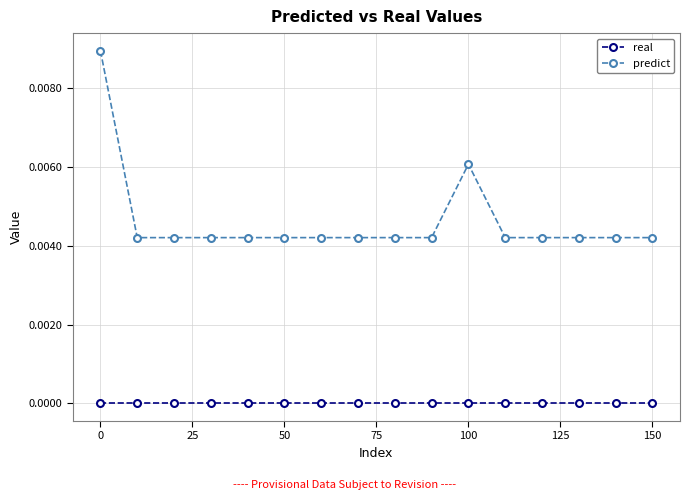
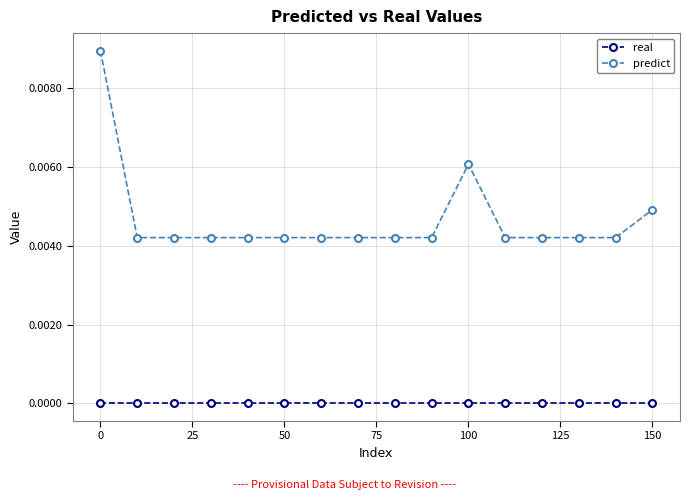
predict, 150: 0.0042 -> 0.0049
